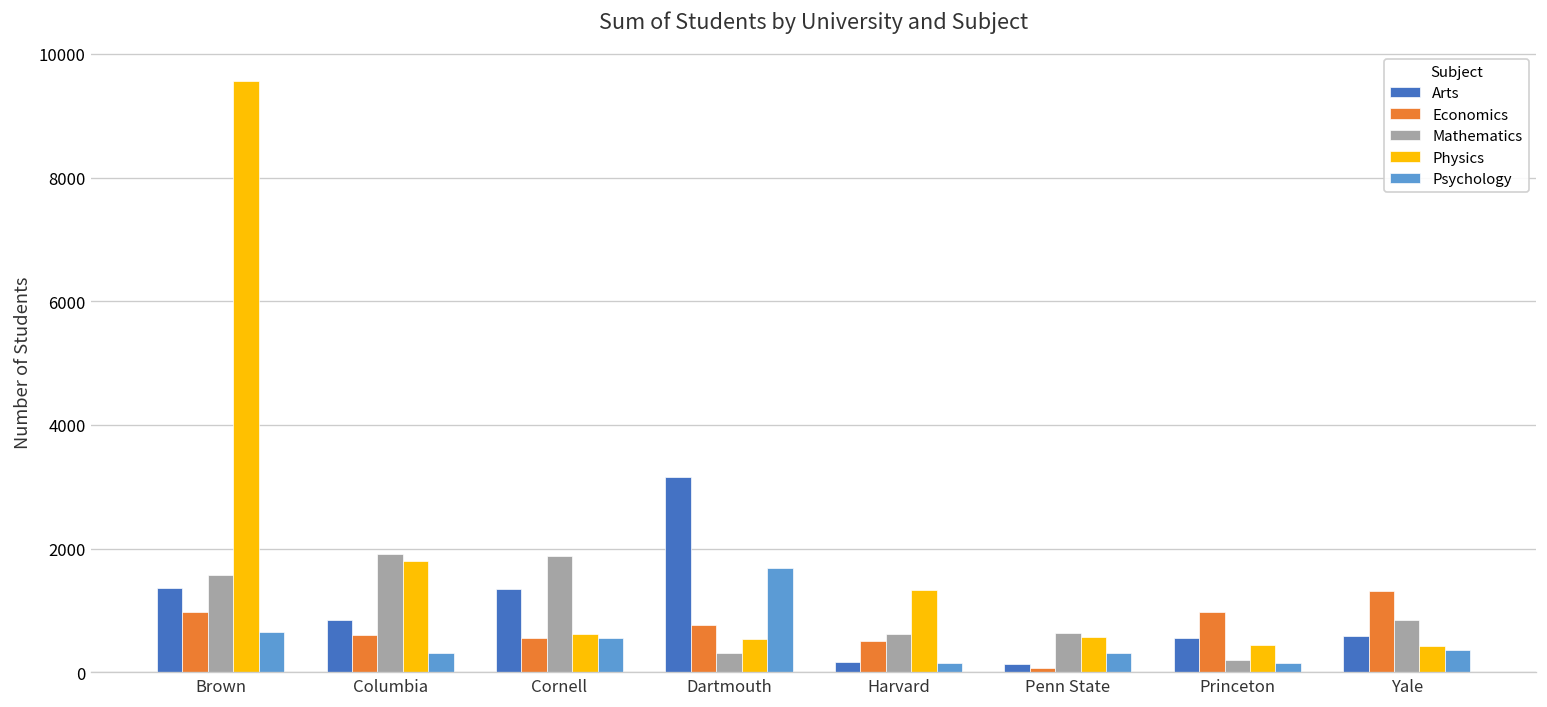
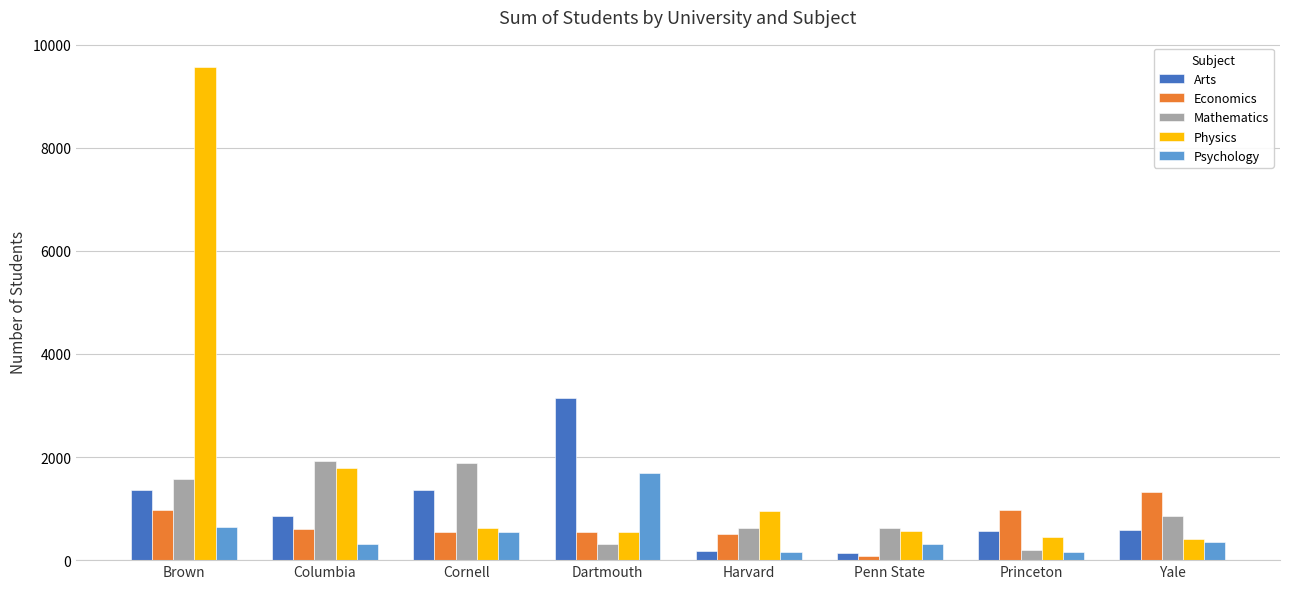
Economics, Dartmouth: 800 -> 500
Physics, Harvard: 1300 -> 900
